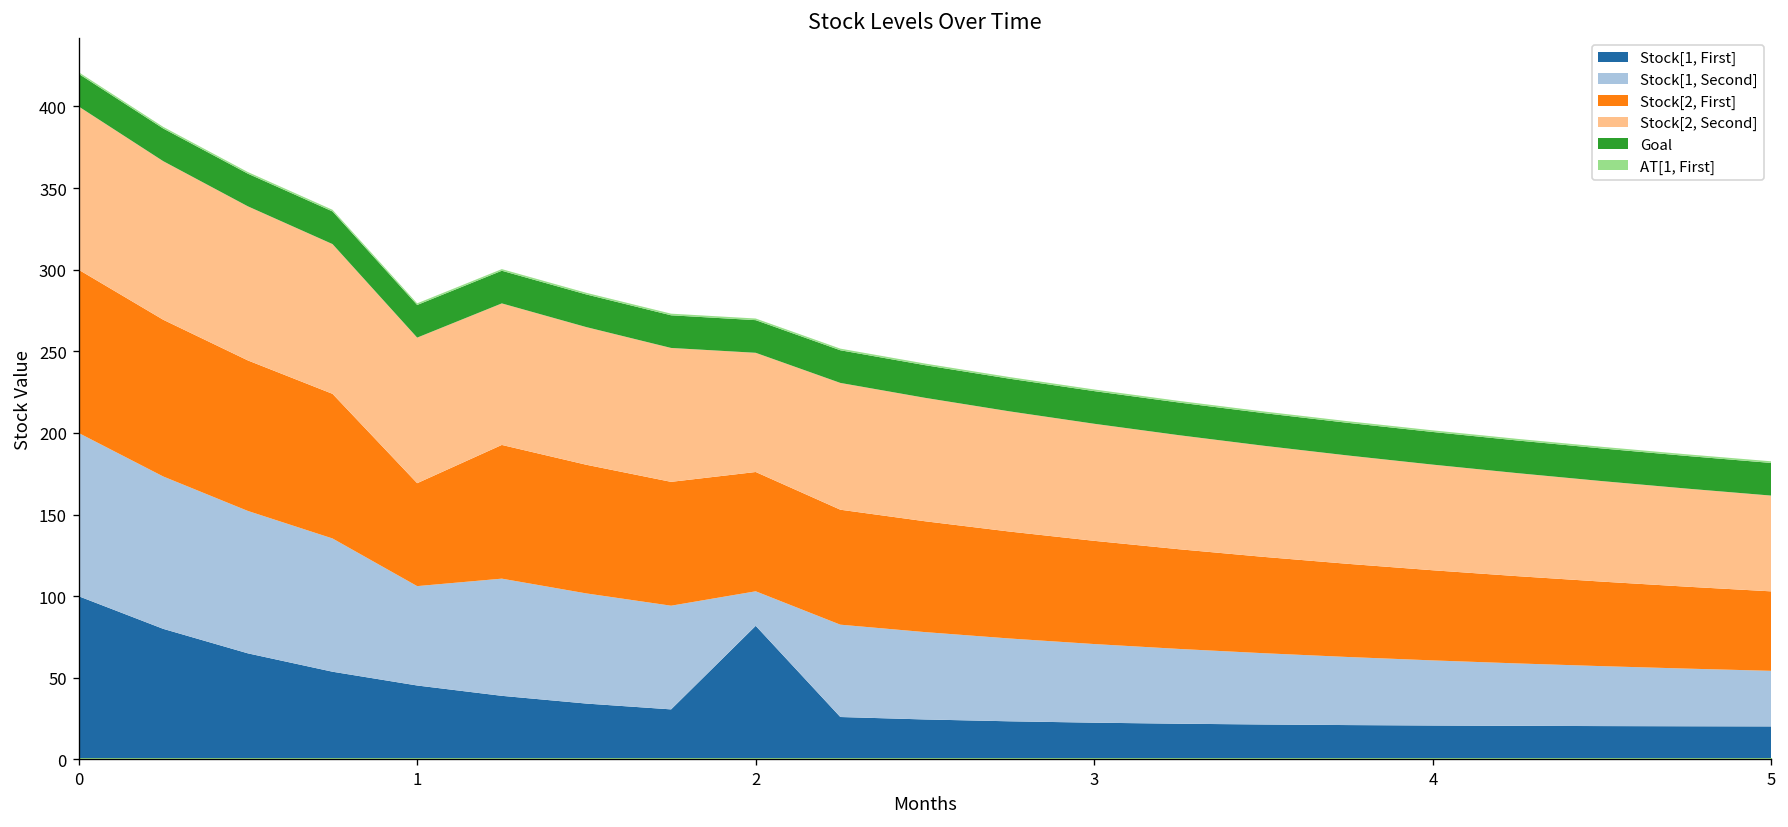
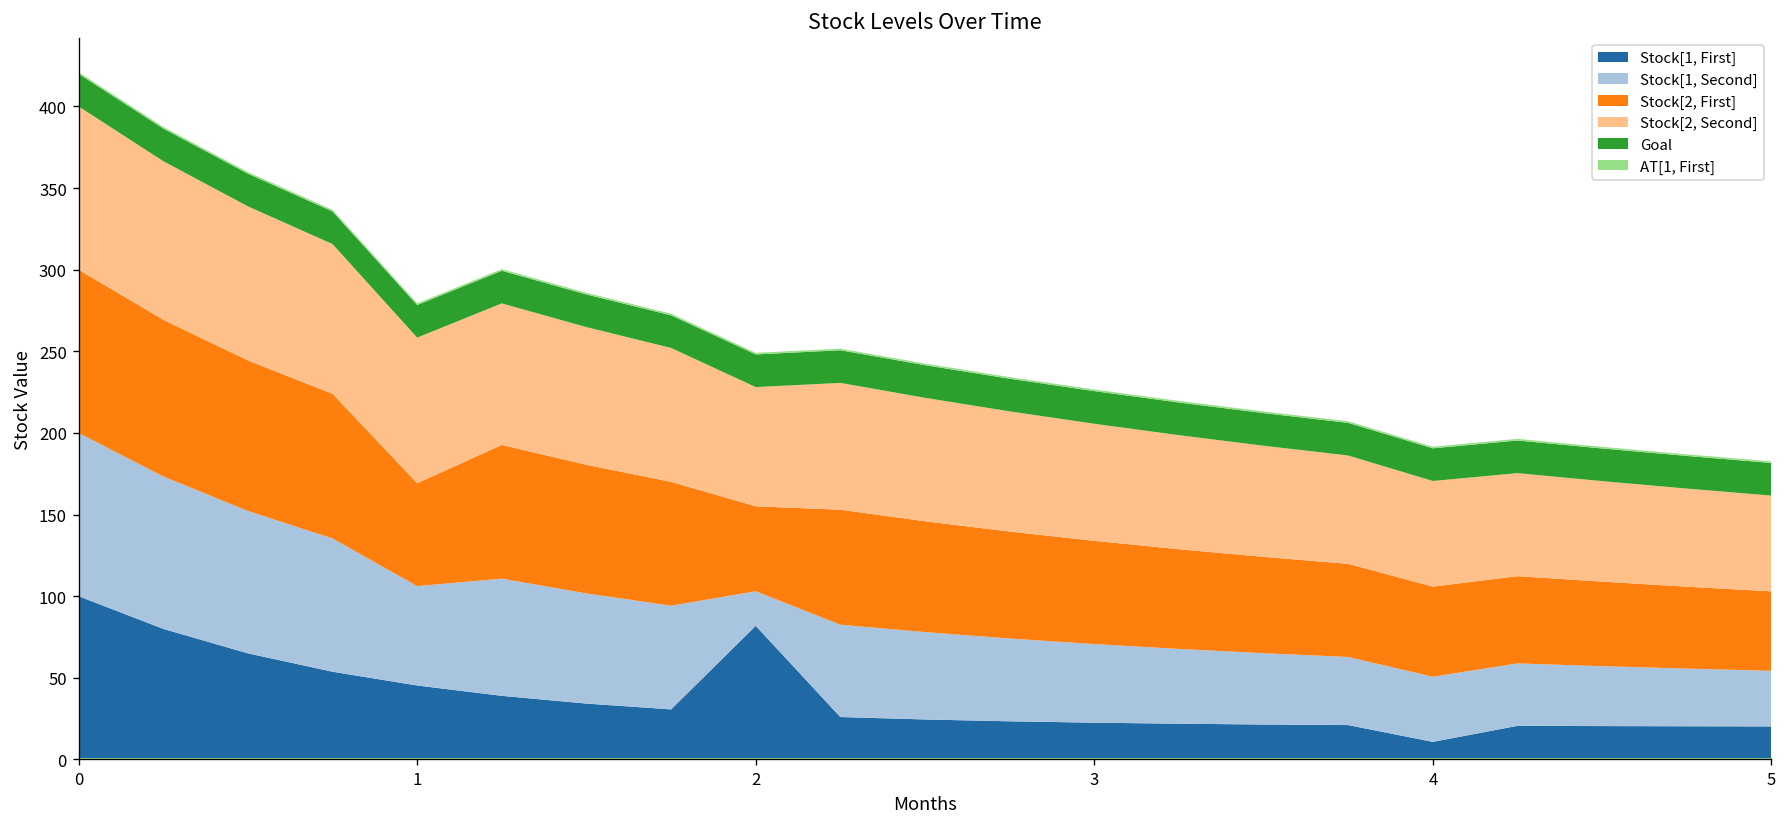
Stock[2, First], 2: 73 -> 52
Stock[1, First], 4: 21 -> 11
